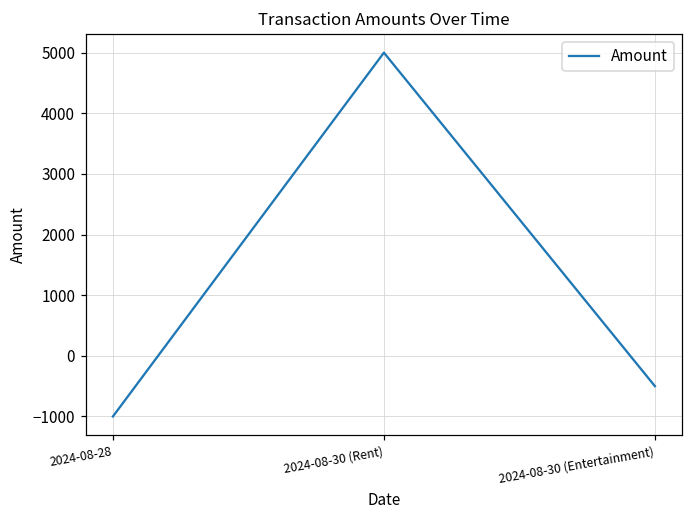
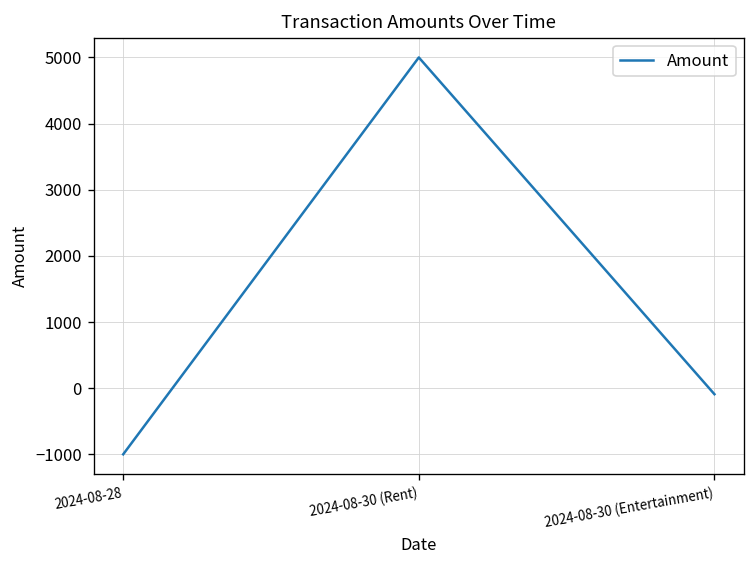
2024-08-30 (Entertainment): -500 -> -100
